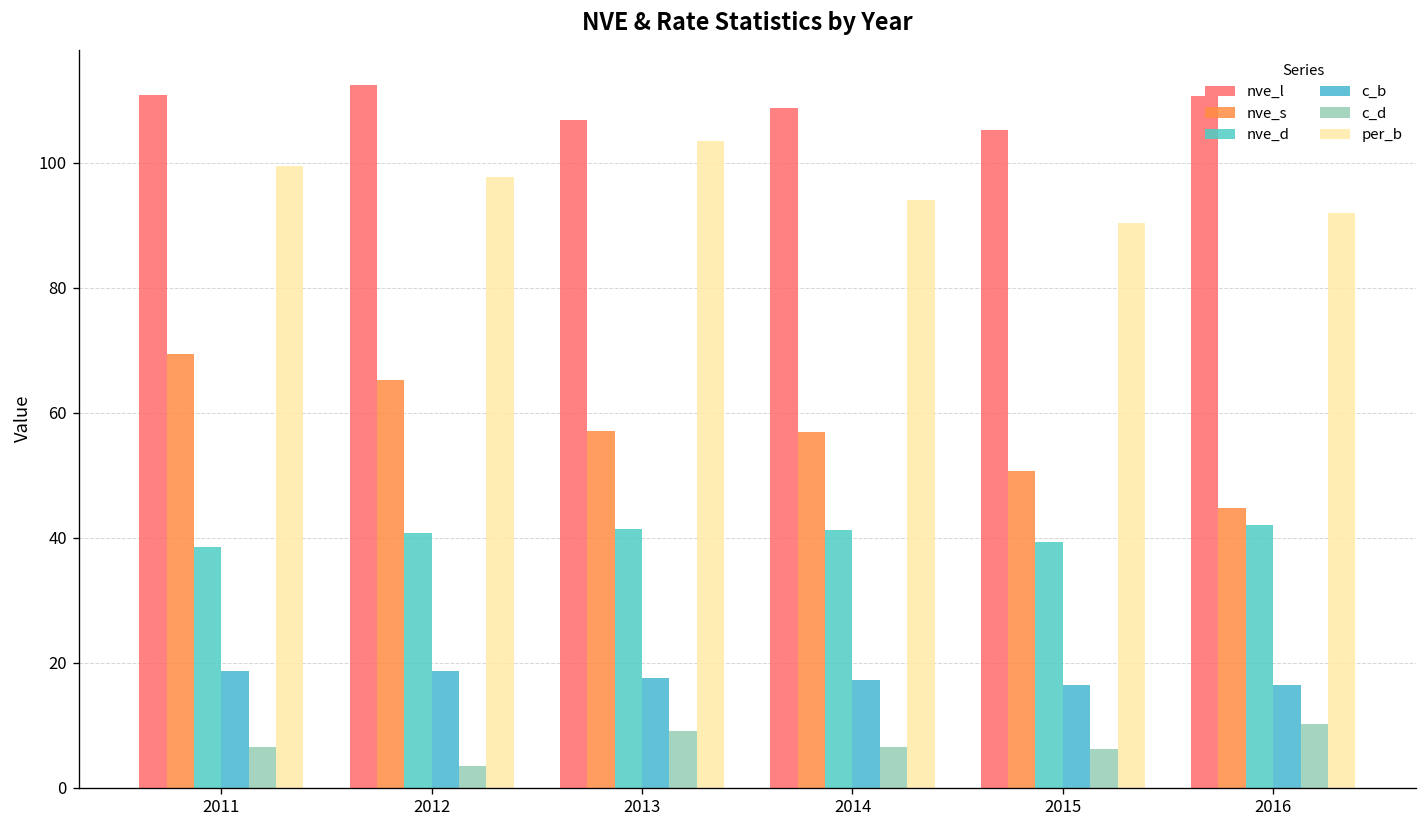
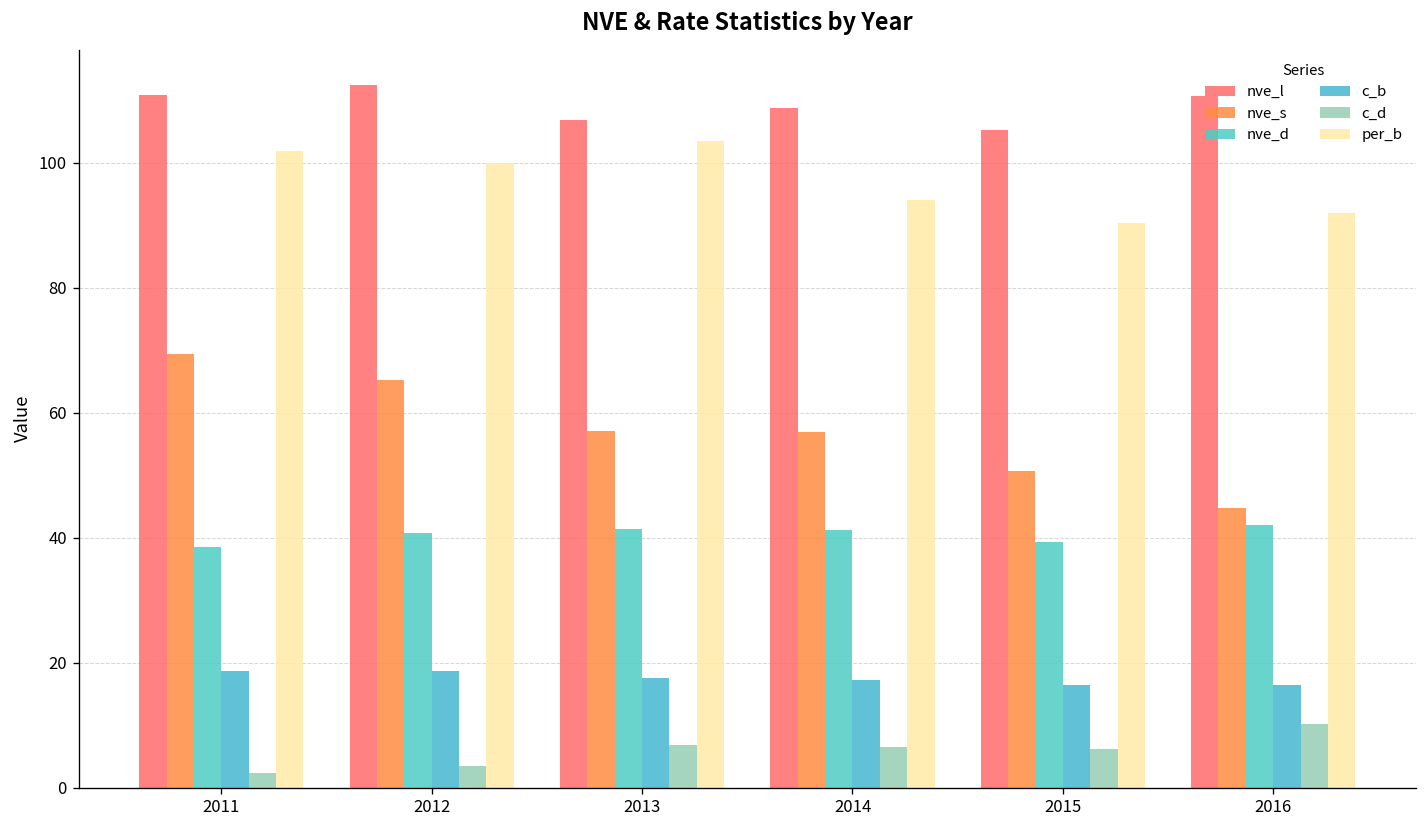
c_d, 2011: 7 -> 2
per_b, 2011: 99 -> 102
per_b, 2012: 98 -> 100
c_d, 2013: 9 -> 7
